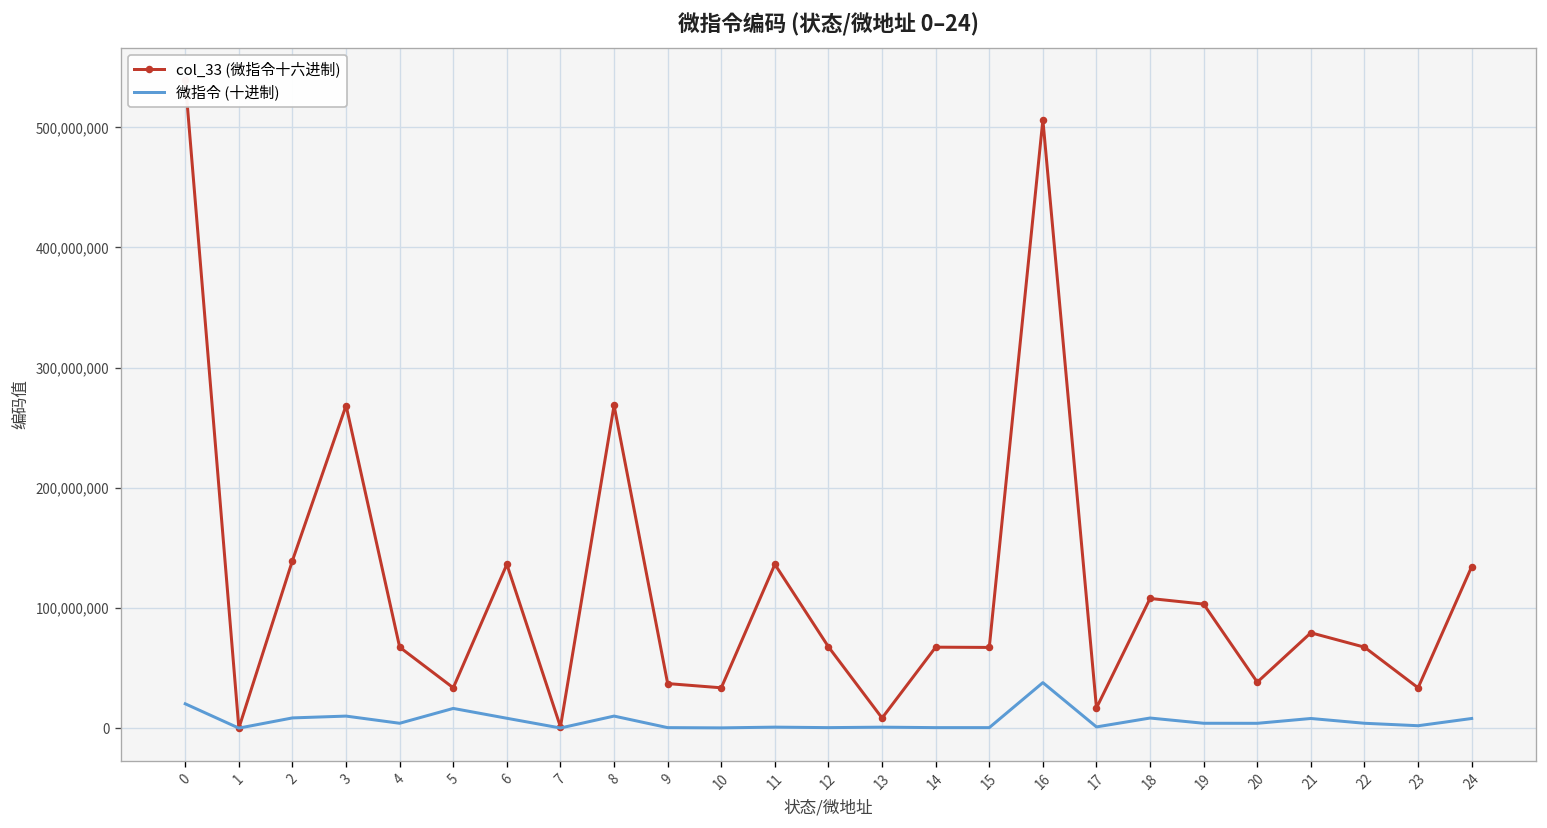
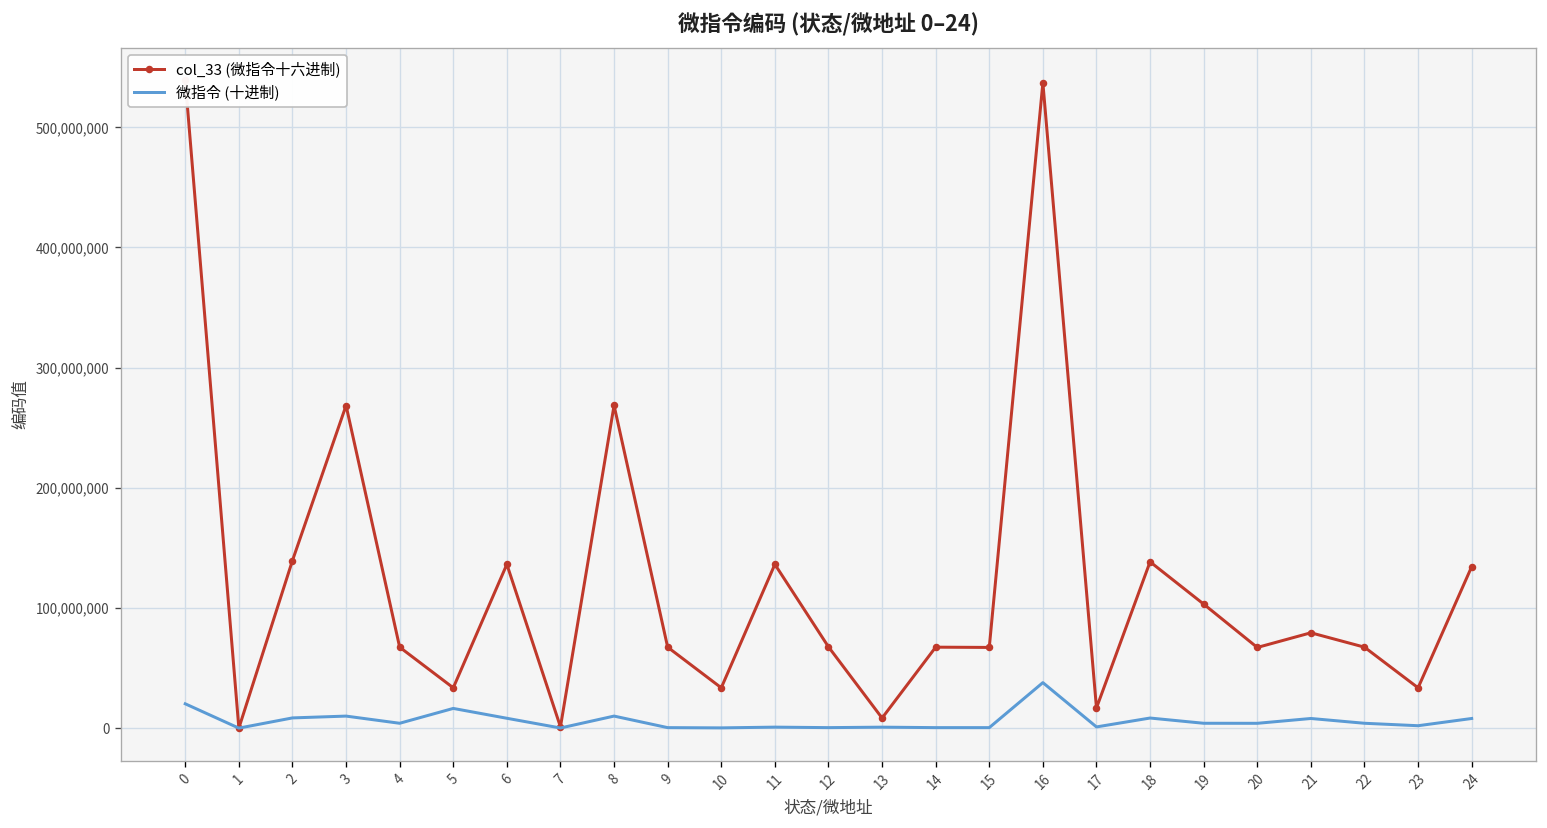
col_33 (微指令十六进制), 9: 37,000,000 -> 67,000,000
col_33 (微指令十六进制), 16: 506,000,000 -> 537,000,000
col_33 (微指令十六进制), 18: 108,000,000 -> 138,000,000
col_33 (微指令十六进制), 20: 38,000,000 -> 67,000,000
